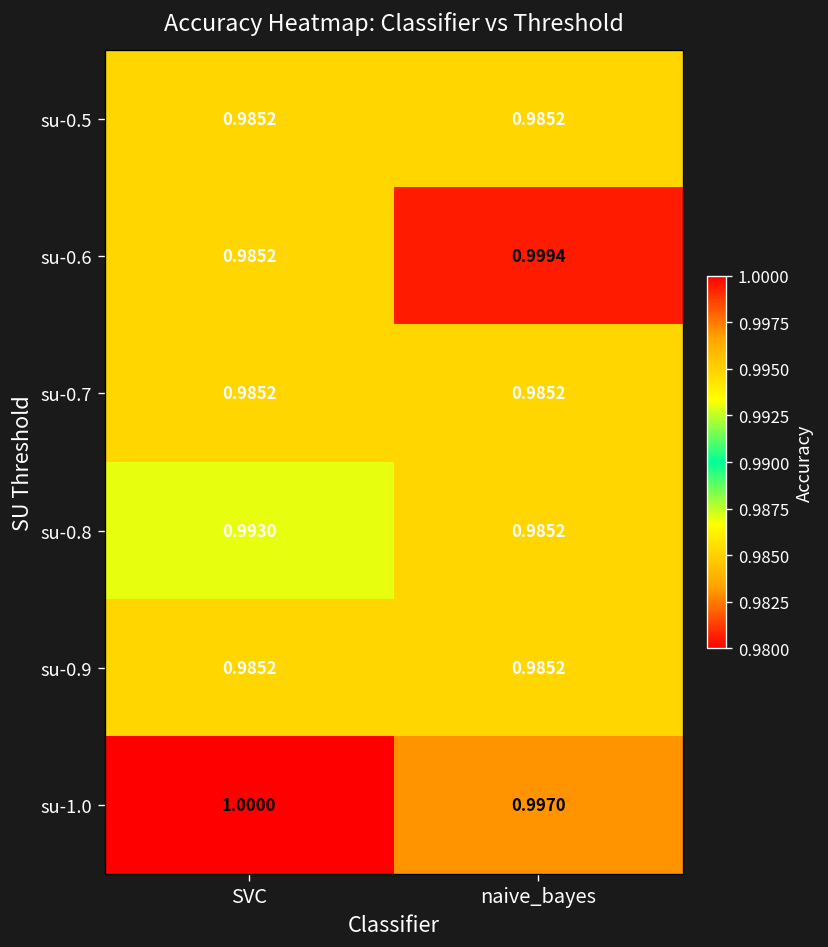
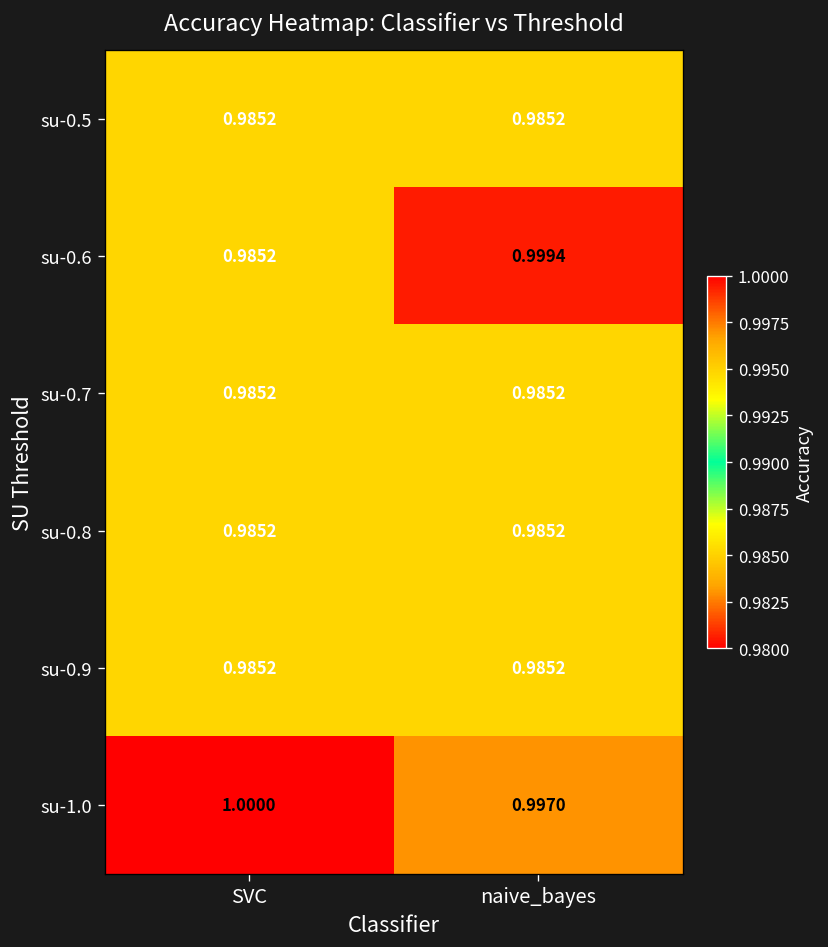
su-0.8, SVC: 0.9930 -> 0.9852
